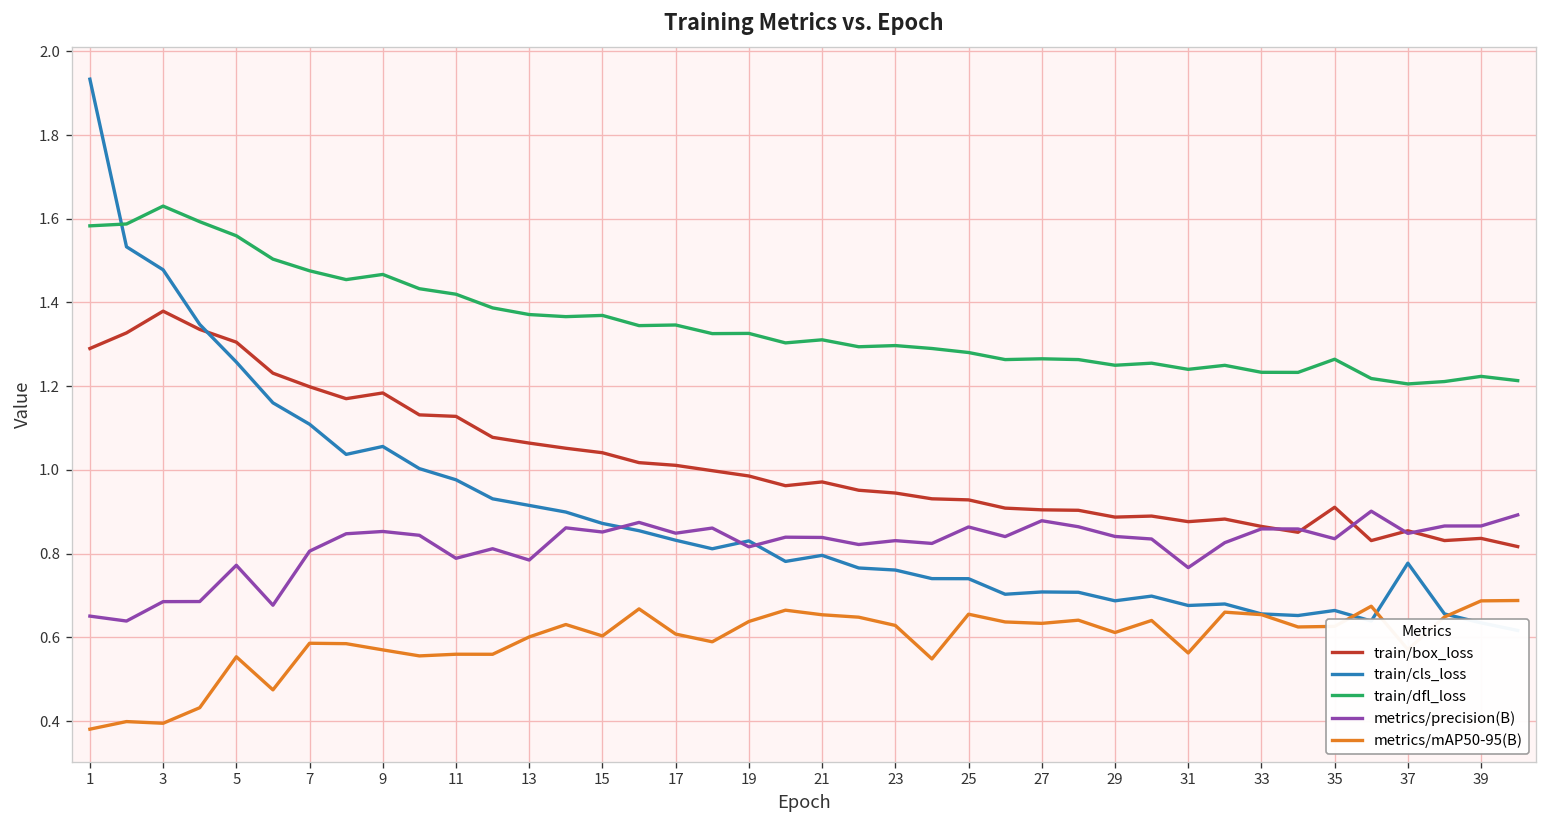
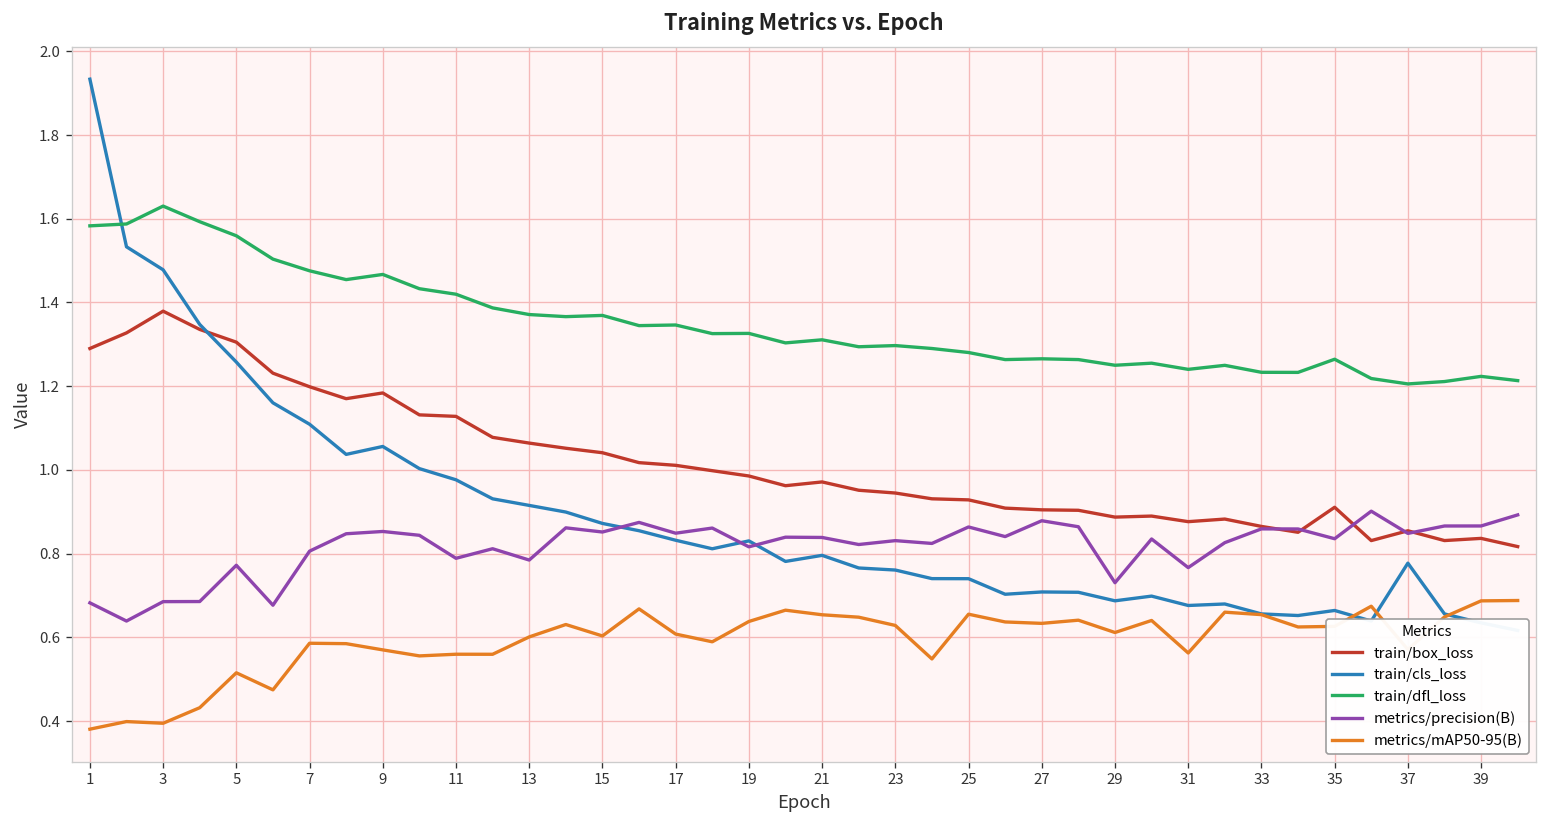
metrics/precision(B), 1: 0.65 -> 0.68
metrics/mAP50-95(B), 5: 0.55 -> 0.52
metrics/precision(B), 29: 0.84 -> 0.73
